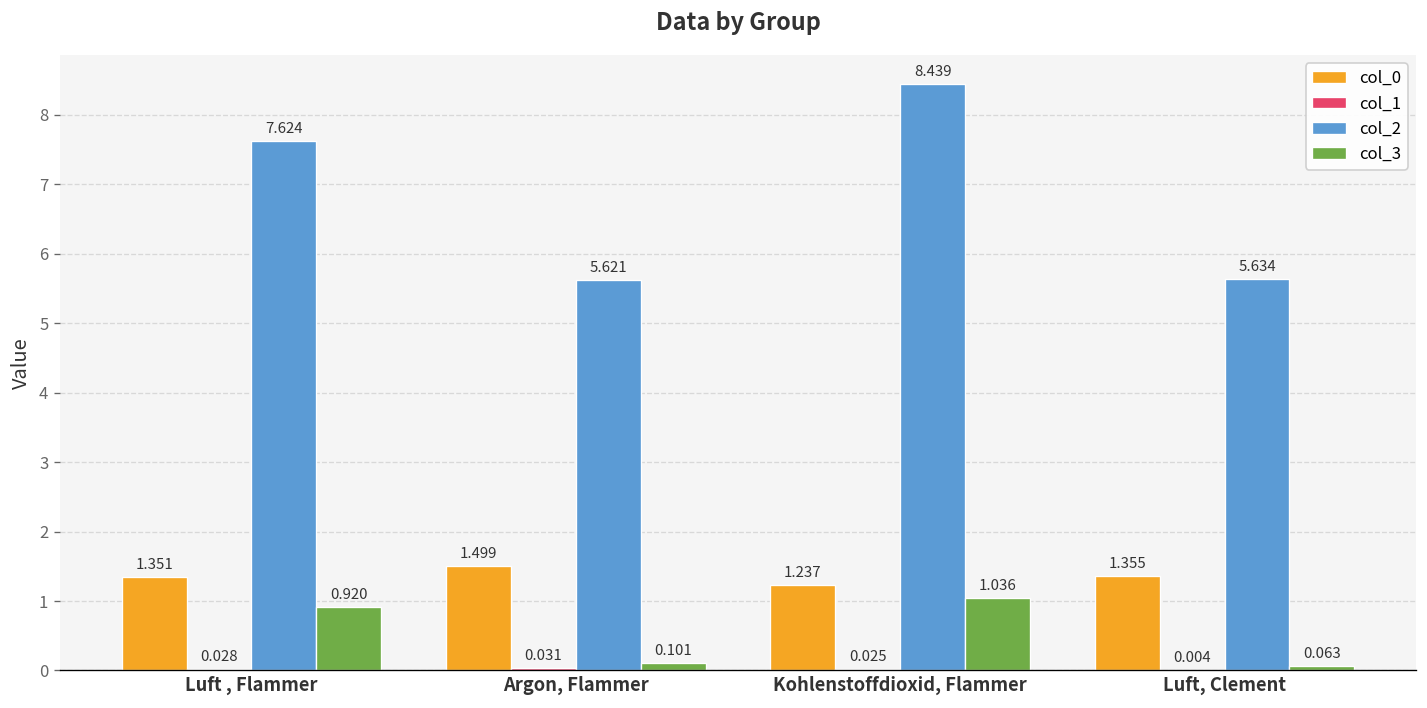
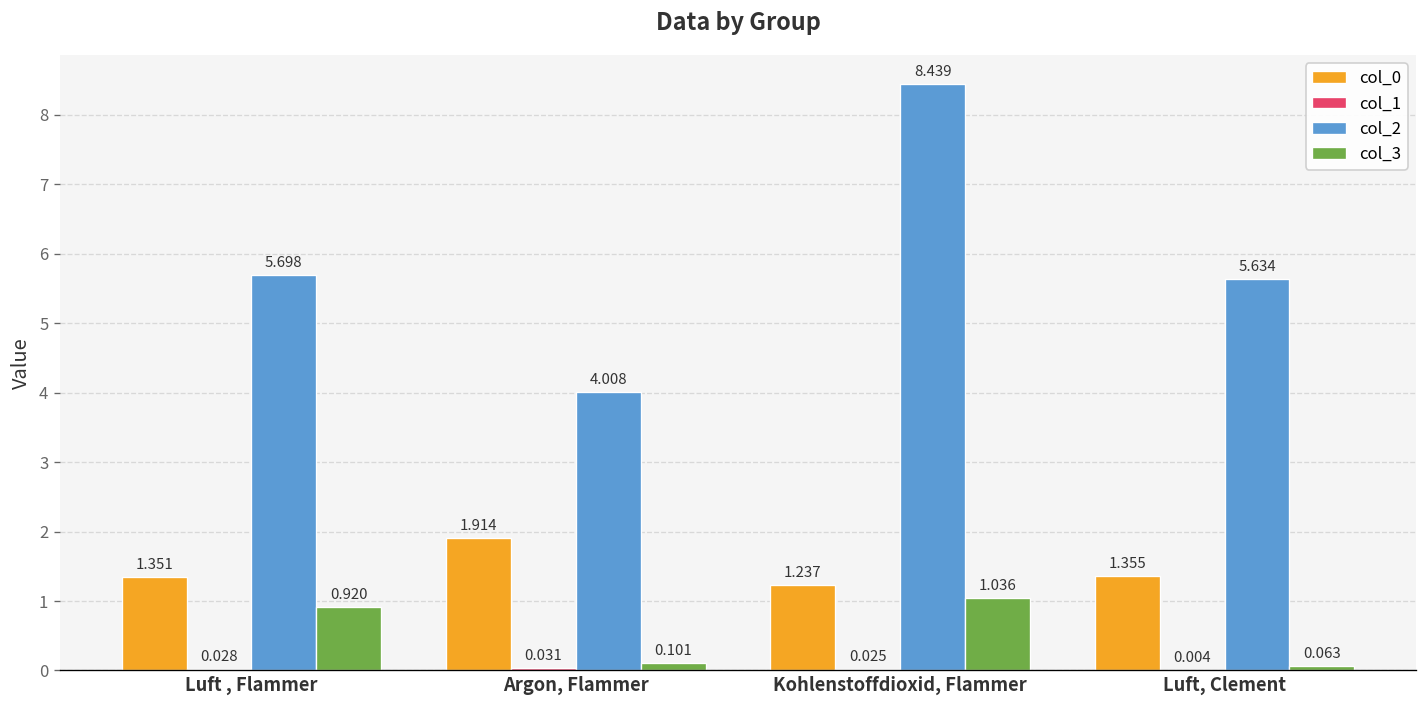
col_2, Luft , Flammer: 7.624 -> 5.698
col_0, Argon, Flammer: 1.499 -> 1.914
col_2, Argon, Flammer: 5.621 -> 4.008
